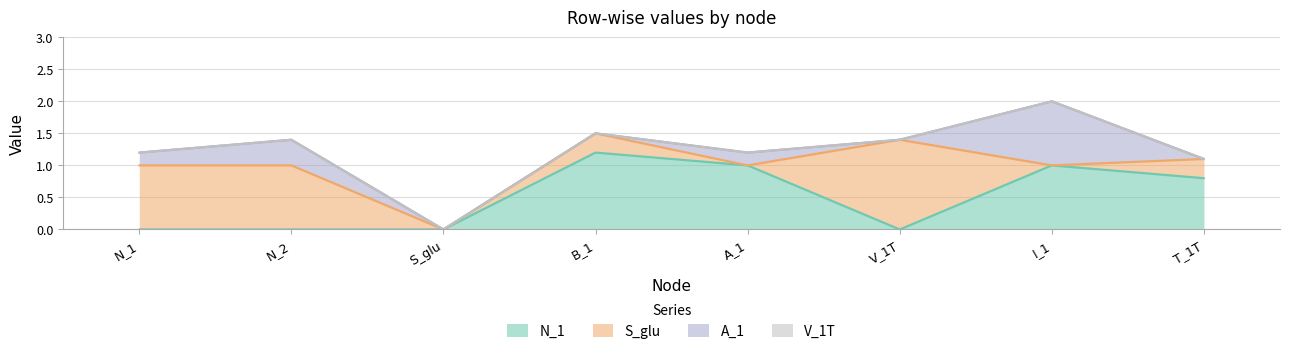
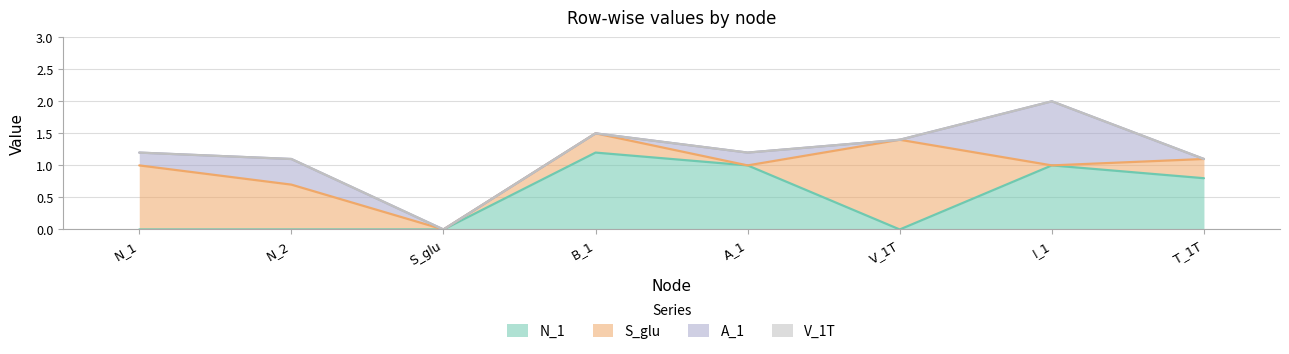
S_glu, N_2: 1.0 -> 0.7
